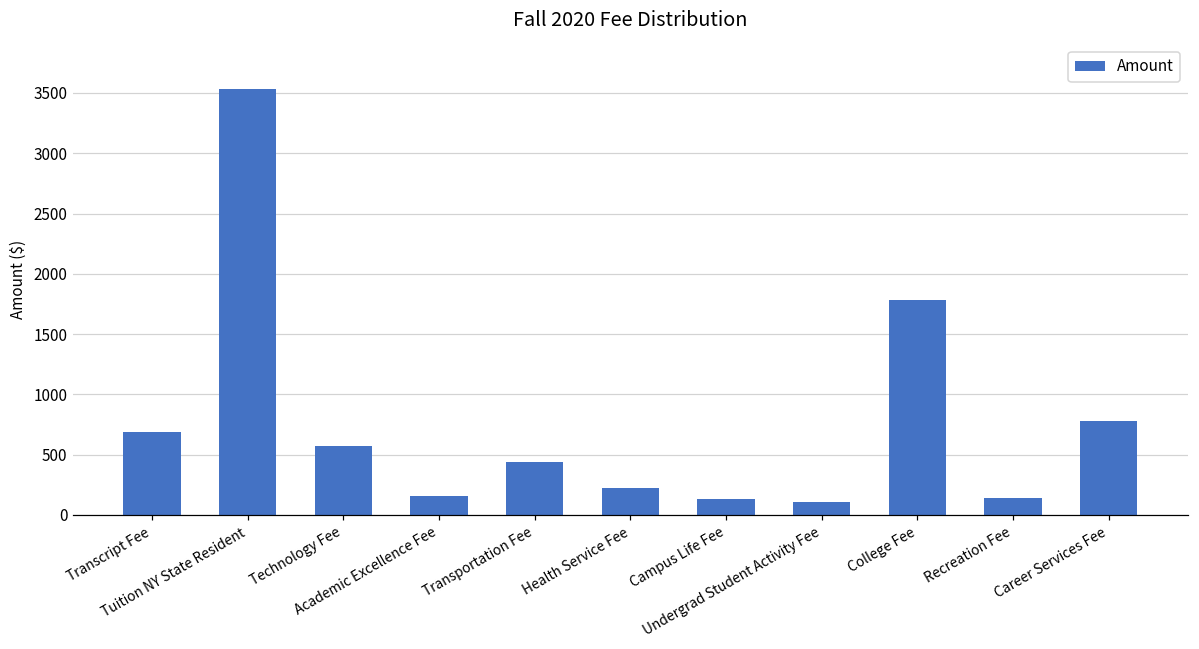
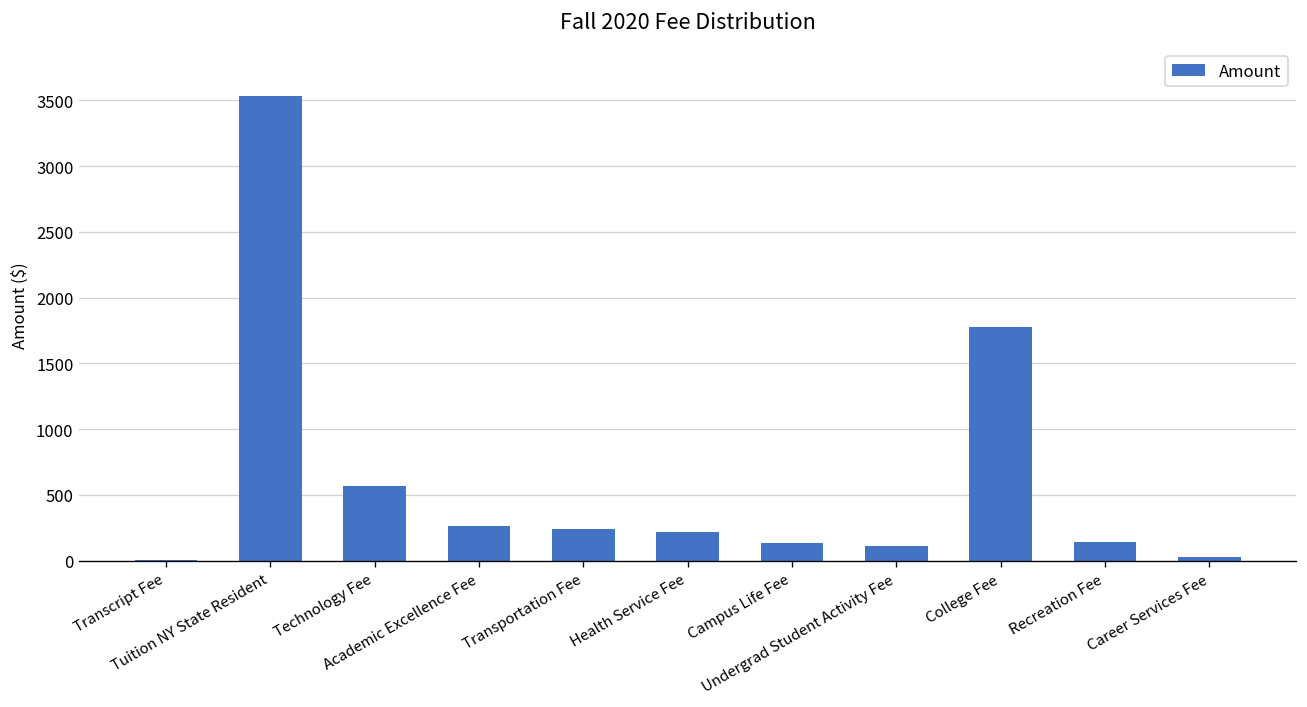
Transcript Fee: 690 -> 10
Academic Excellence Fee: 150 -> 260
Transportation Fee: 440 -> 240
Career Services Fee: 780 -> 30
